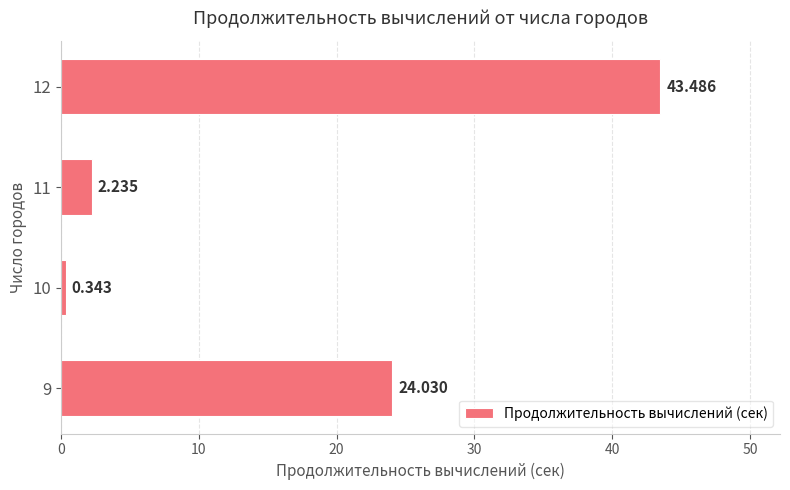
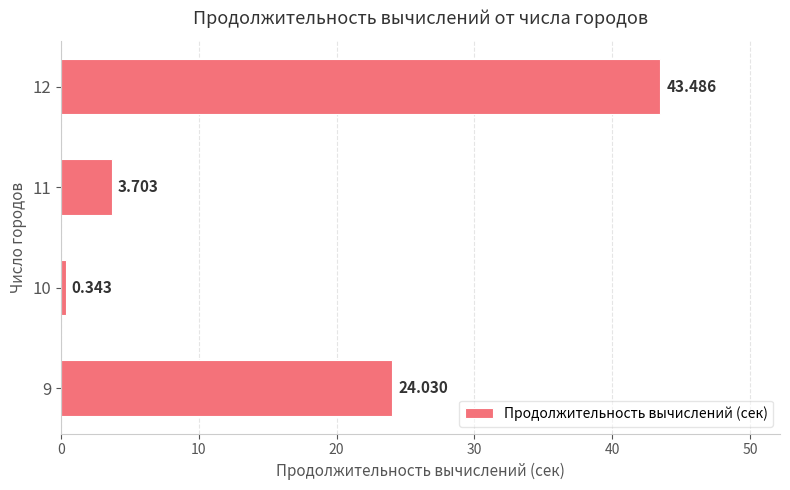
11: 2.235 -> 3.703
